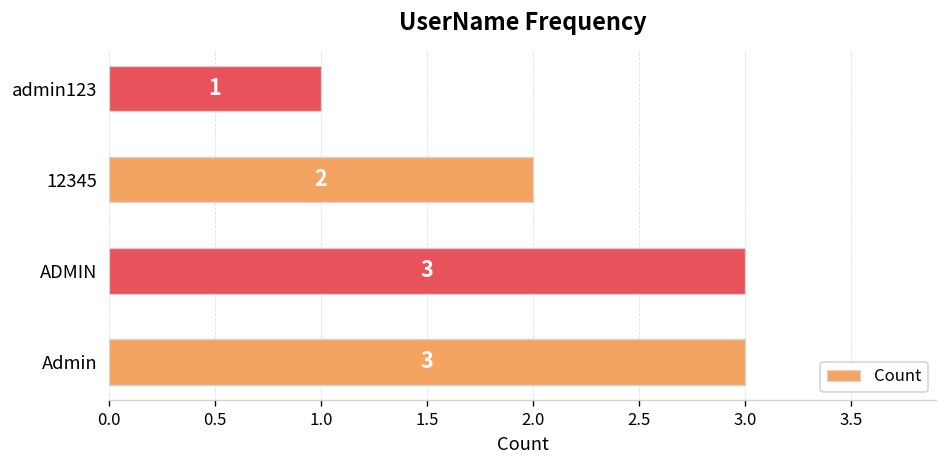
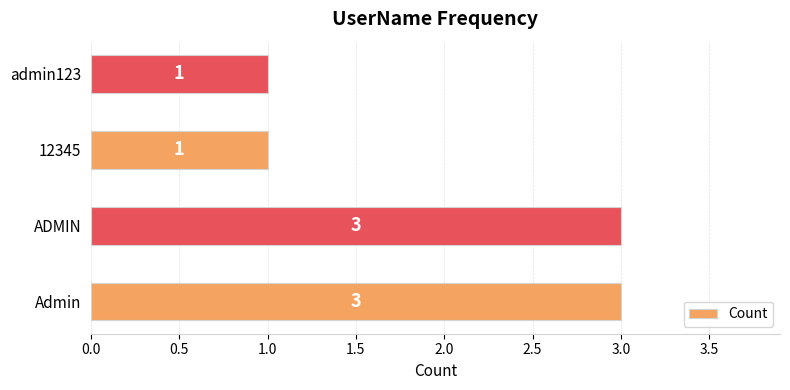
12345: 2 -> 1
